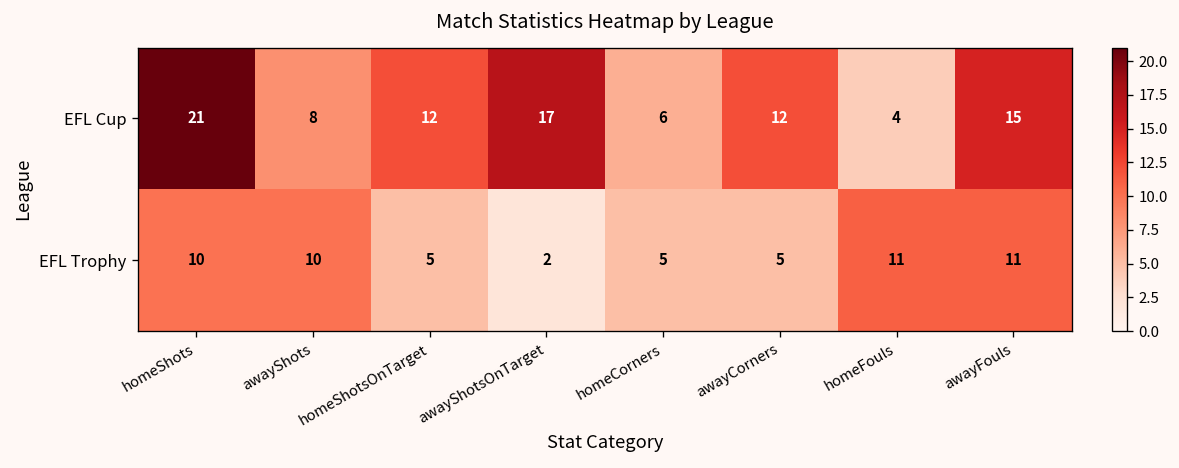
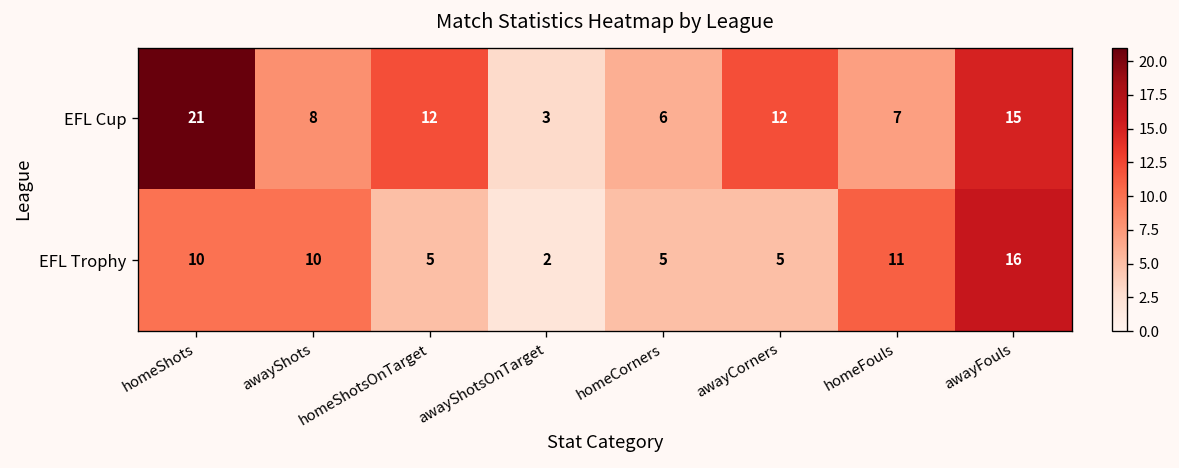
EFL Cup, awayShotsOnTarget: 17 -> 3
EFL Cup, homeFouls: 4 -> 7
EFL Trophy, awayFouls: 11 -> 16
